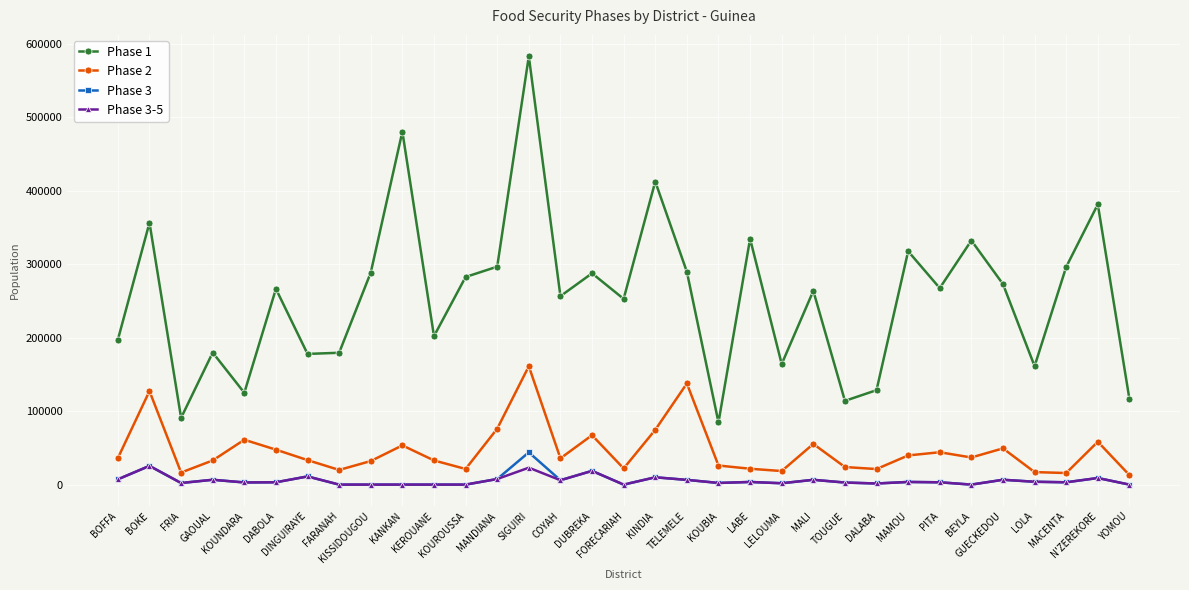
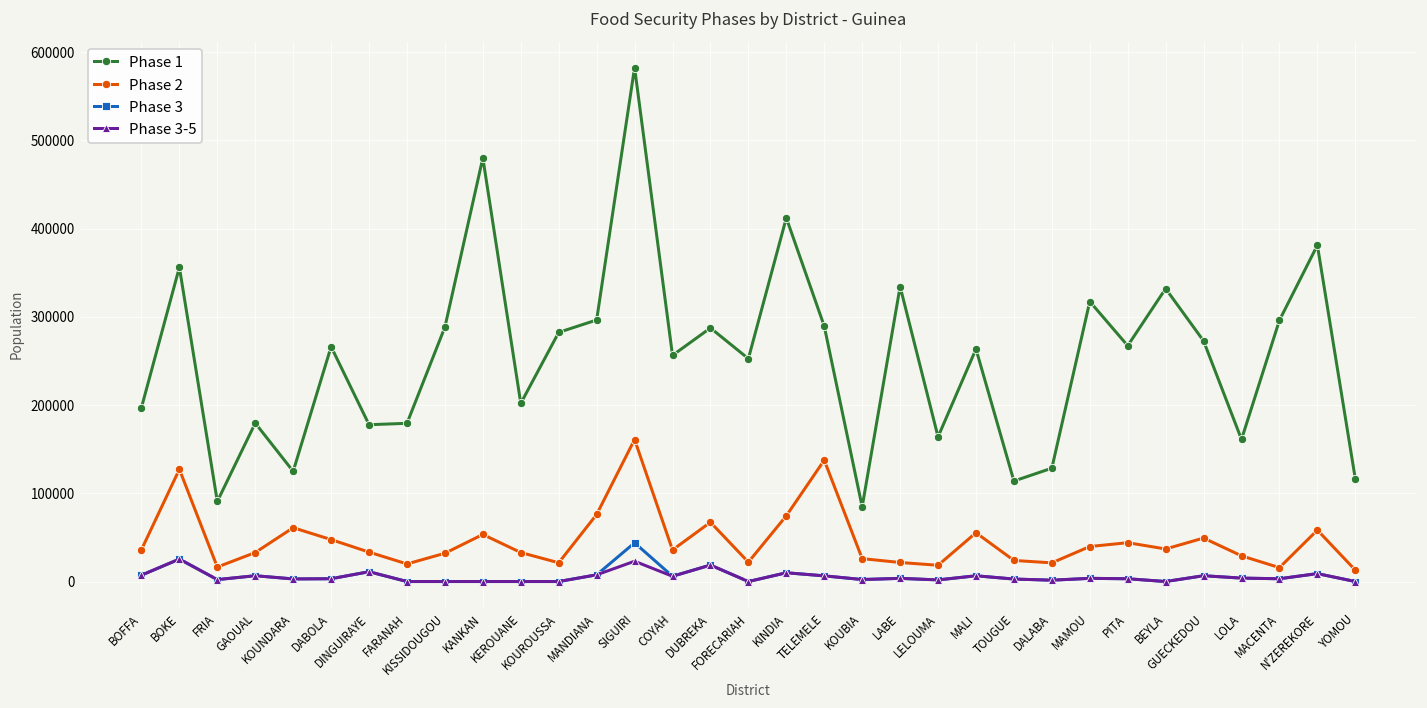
Phase 2, LOLA: 20000 -> 30000
